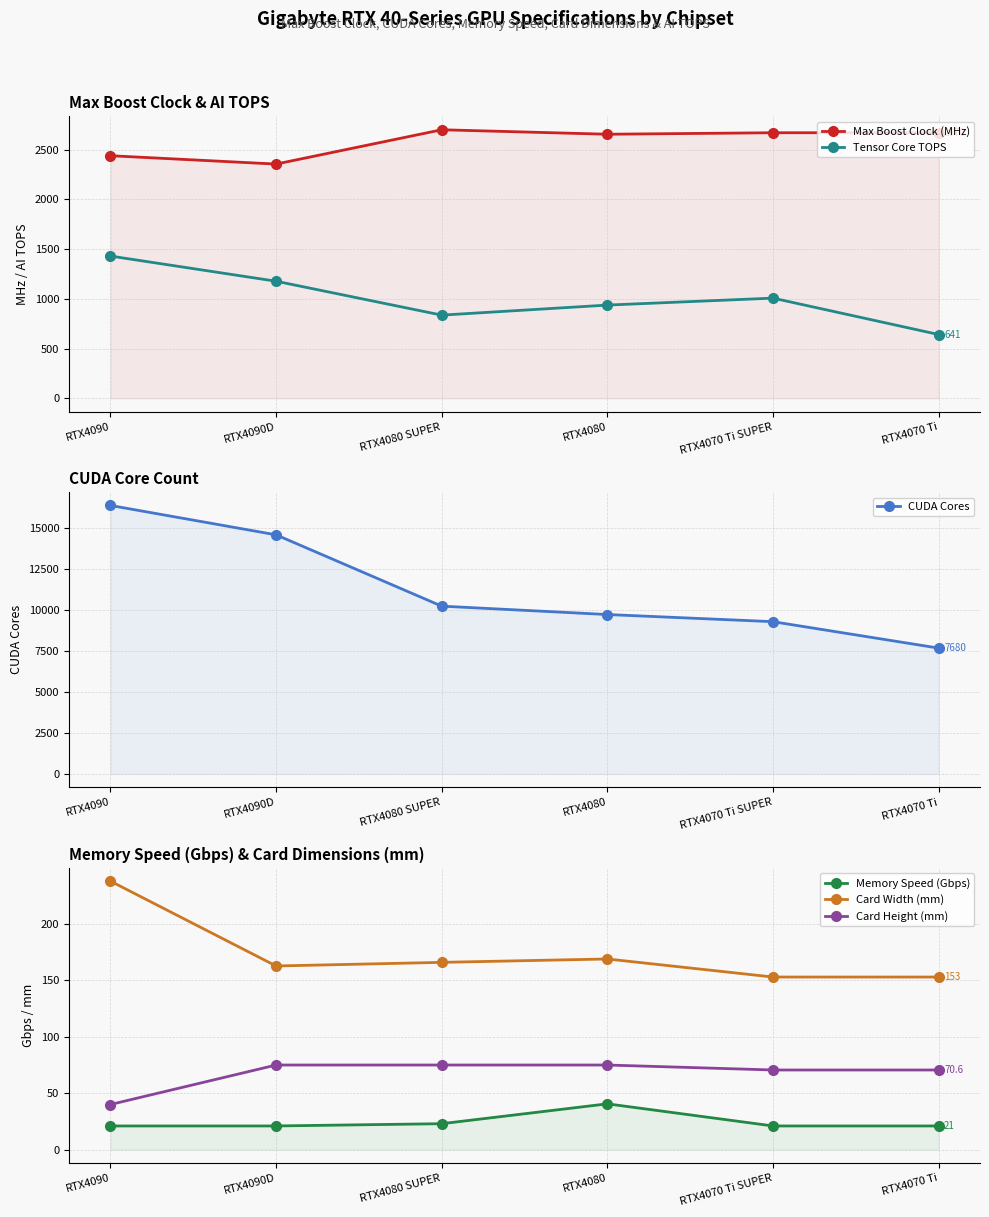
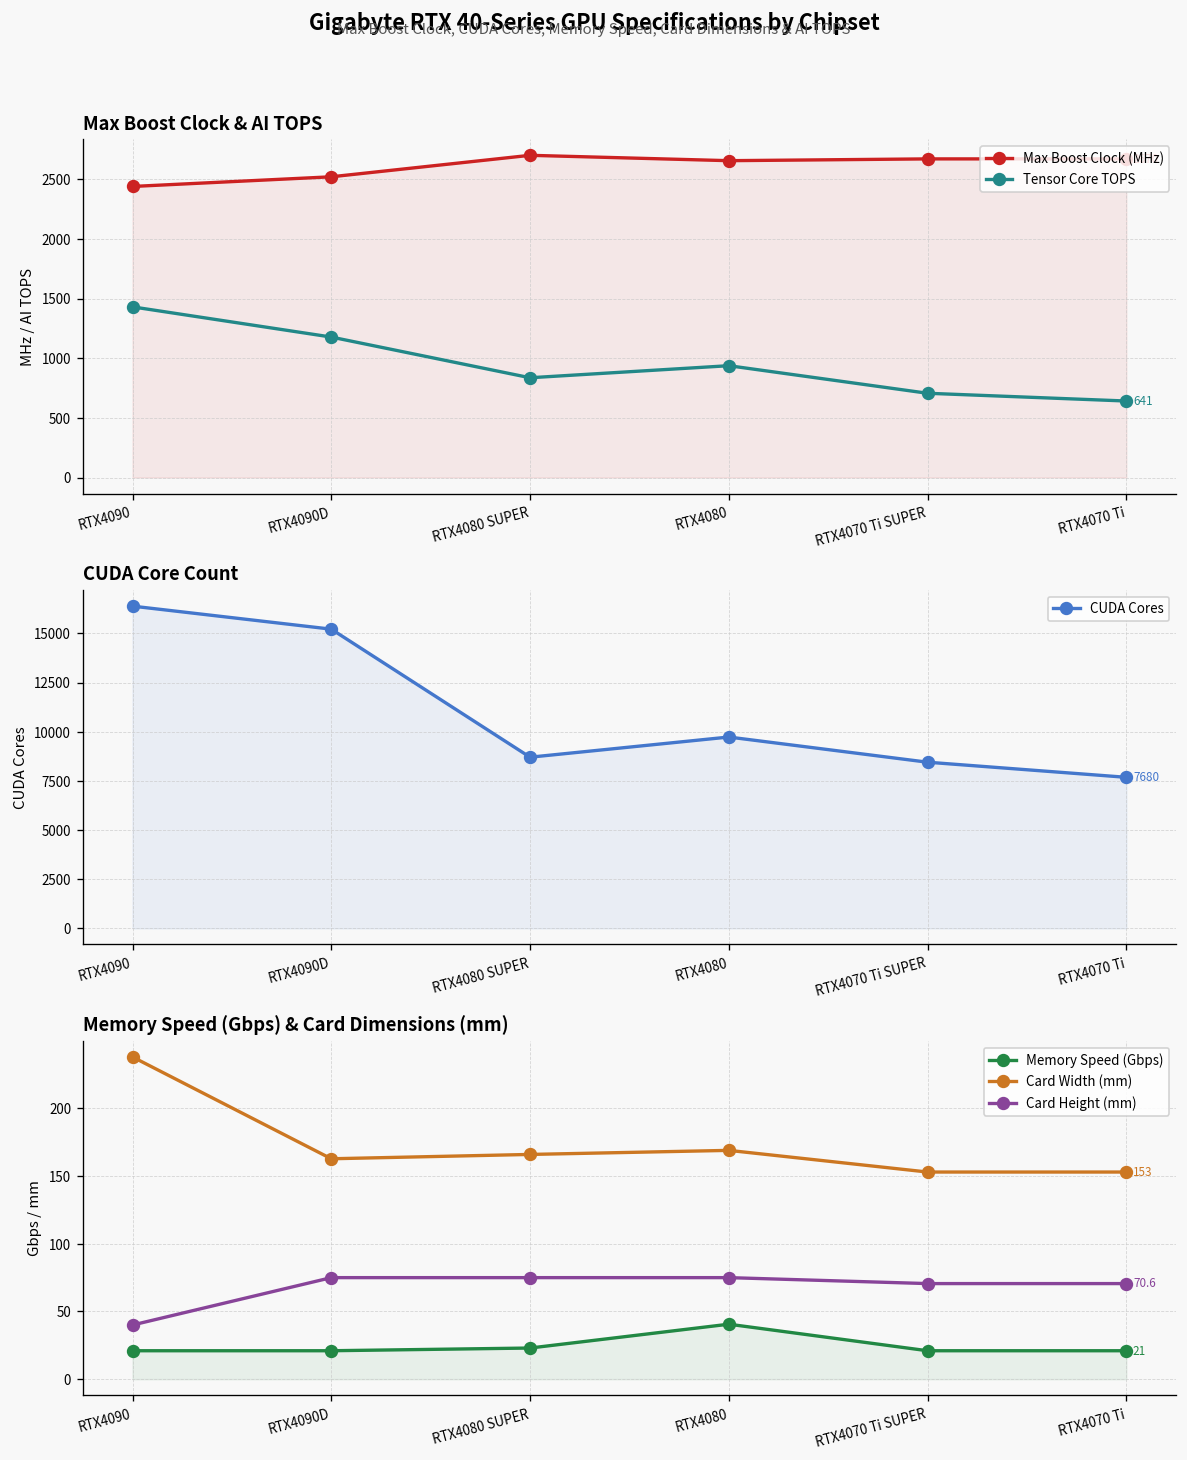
Max Boost Clock & AI TOPS, Max Boost Clock (MHz), RTX4090D: 2400 -> 2500
Max Boost Clock & AI TOPS, Tensor Core TOPS, RTX4070 Ti SUPER: 1000 -> 700
CUDA Core Count, RTX4090D: 14600 -> 15200
CUDA Core Count, RTX4080 SUPER: 10200 -> 8700
CUDA Core Count, RTX4070 Ti SUPER: 9300 -> 8400
